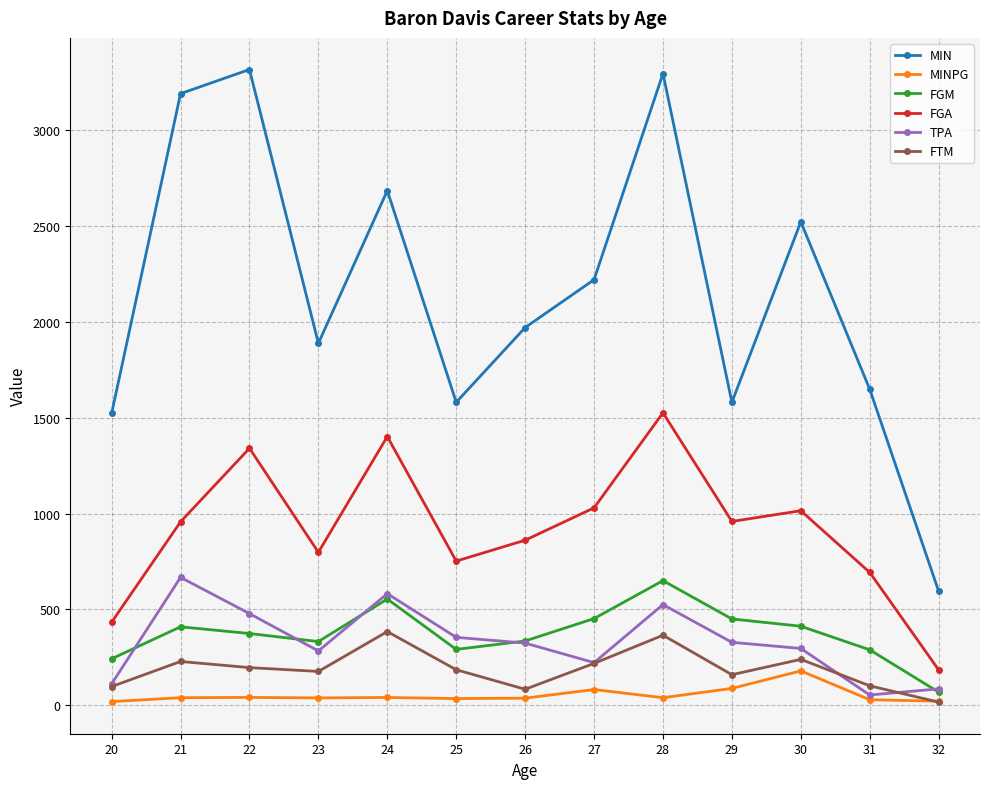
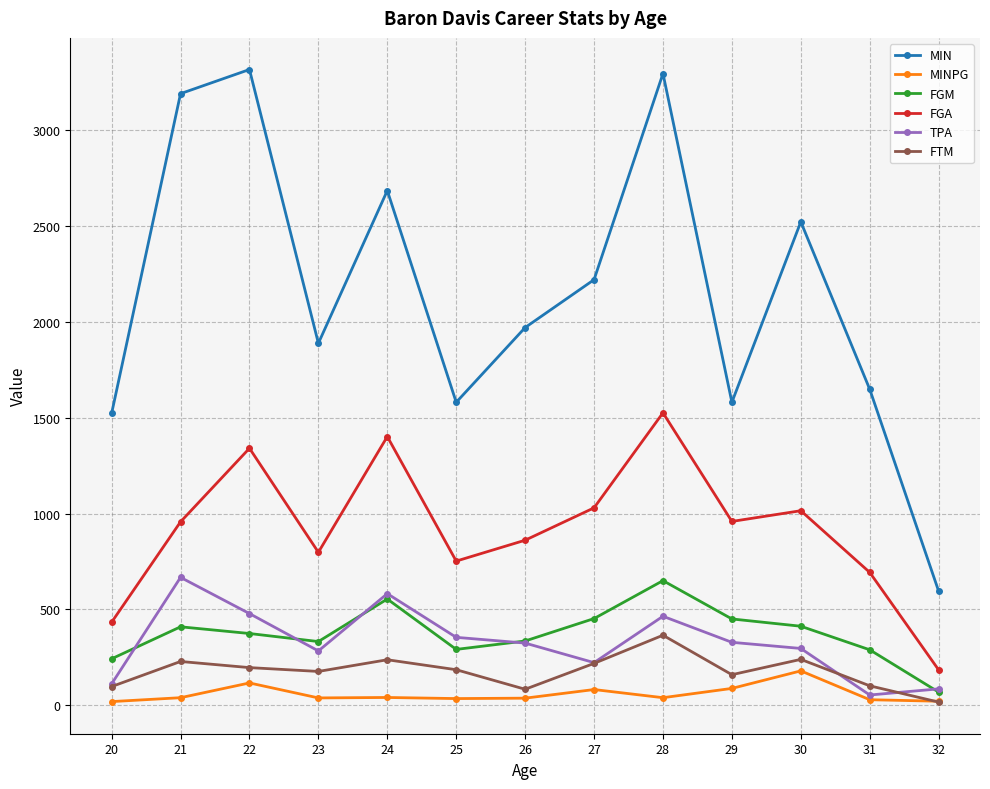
MINPG, 22: 40 -> 120
FTM, 24: 380 -> 240
TPA, 28: 530 -> 460
